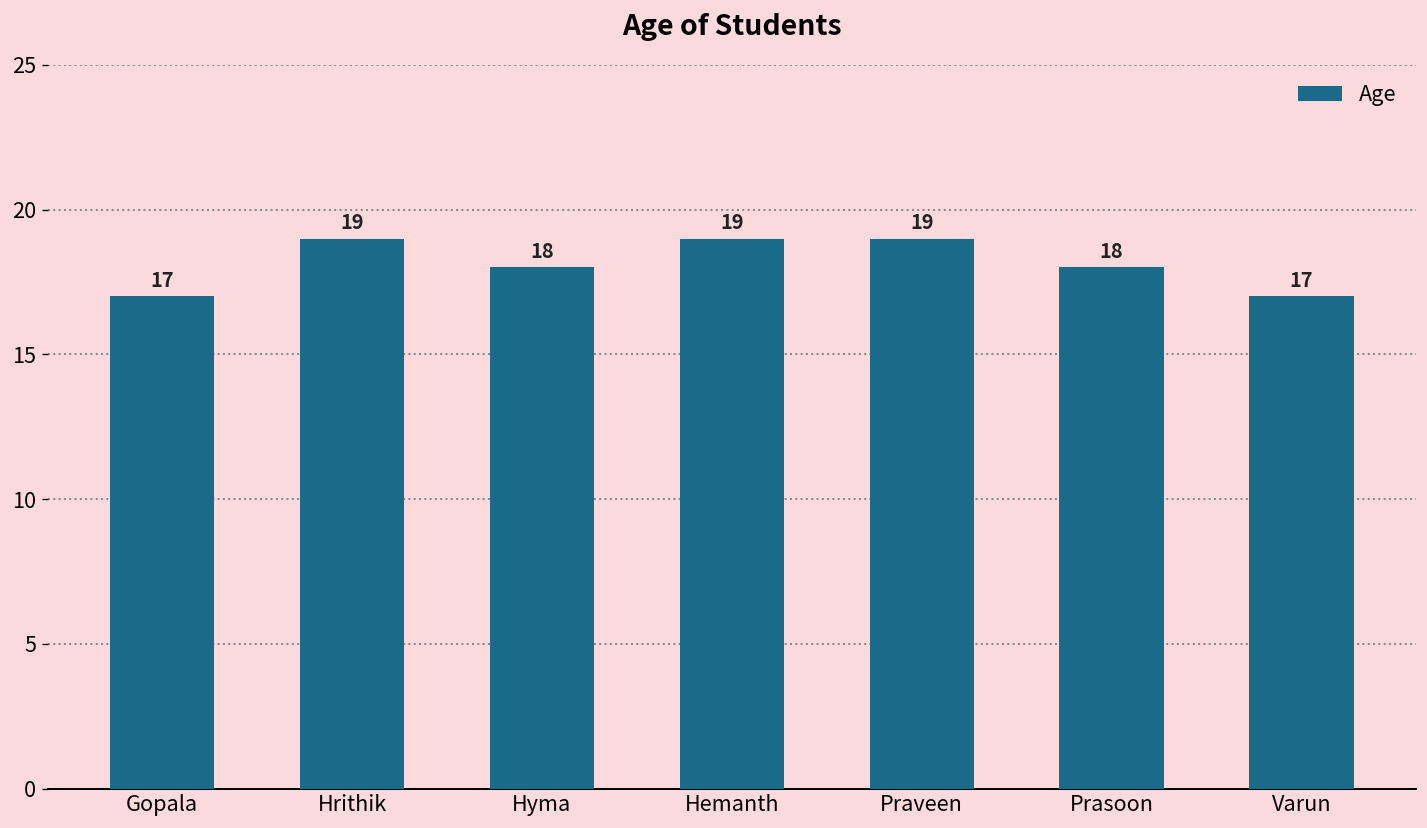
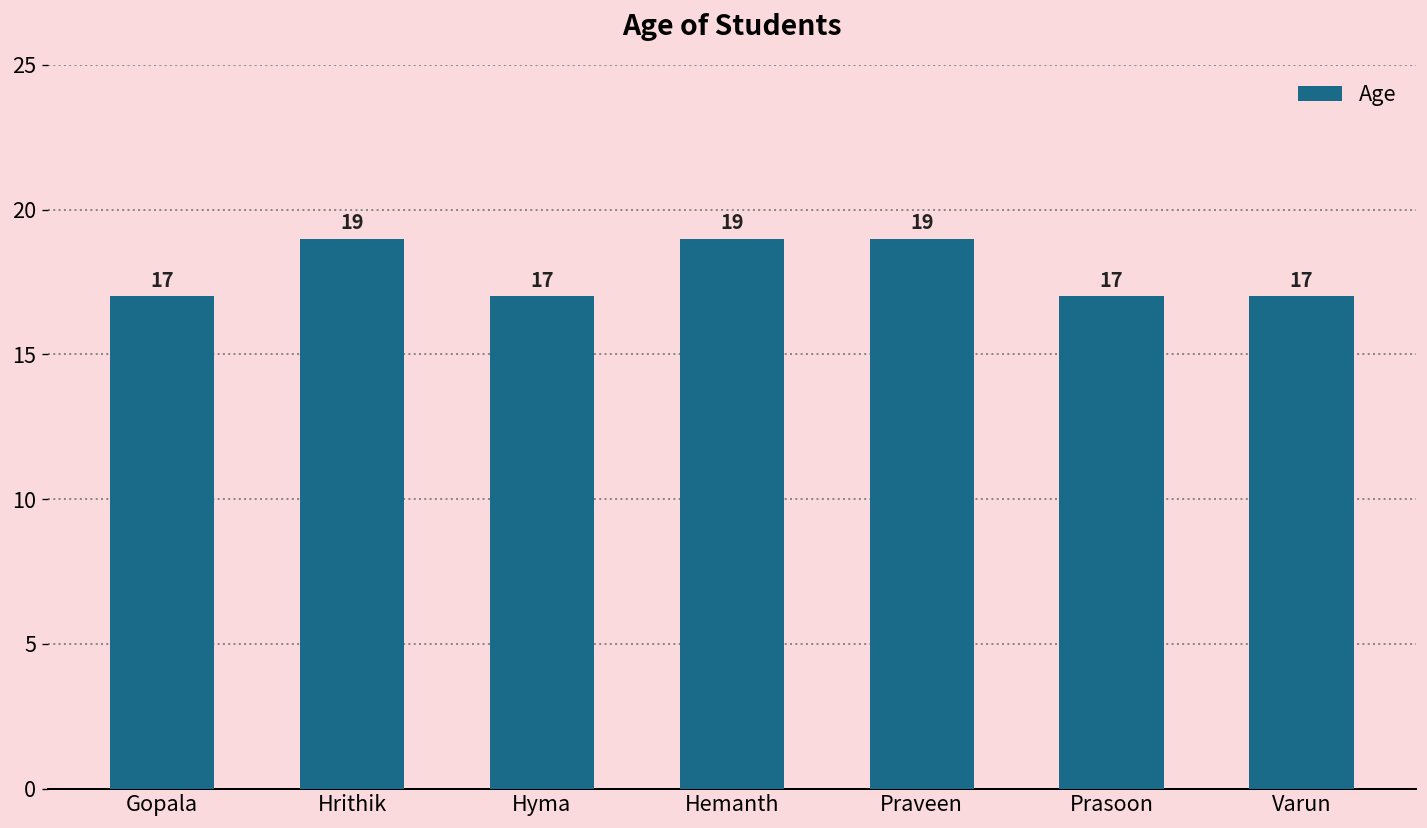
Hyma: 18 -> 17
Prasoon: 18 -> 17
